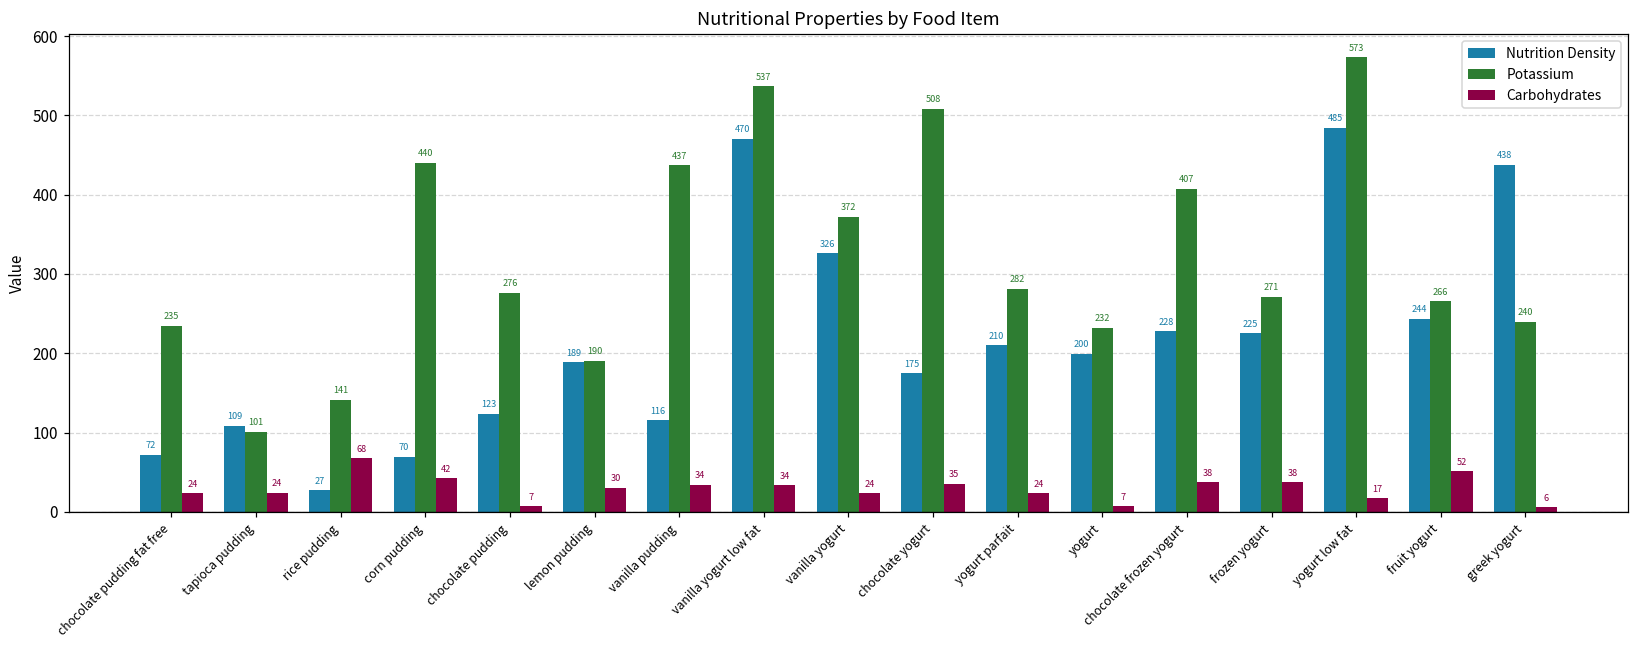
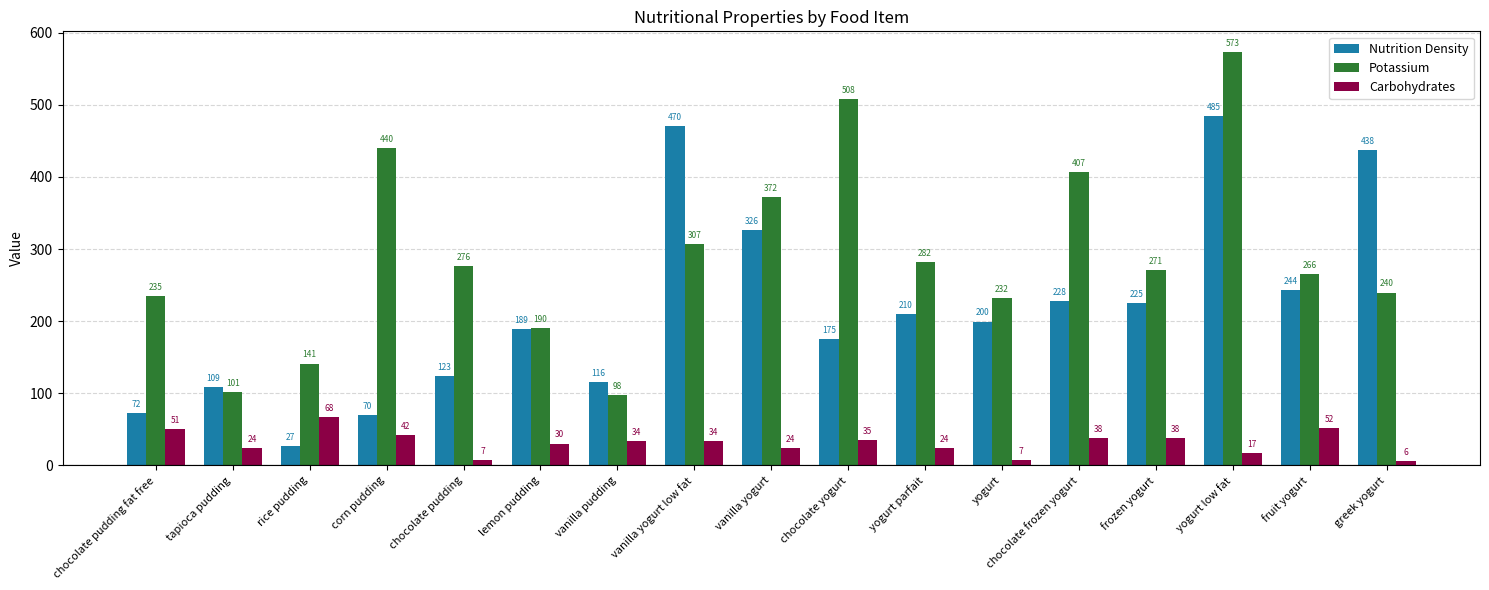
Carbohydrates, chocolate pudding fat free: 24 -> 51
Potassium, vanilla pudding: 437 -> 98
Potassium, vanilla yogurt low fat: 537 -> 307
